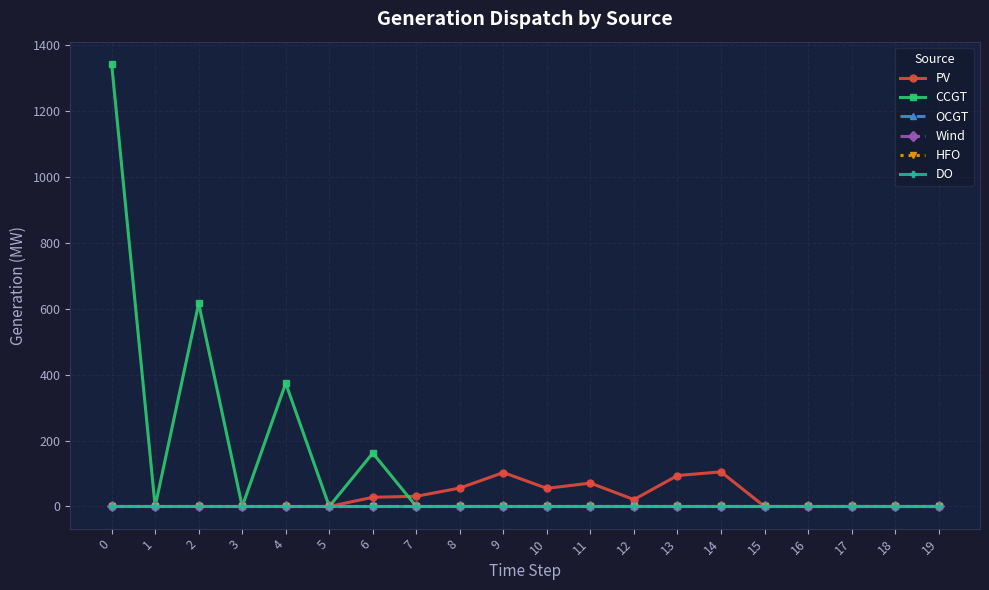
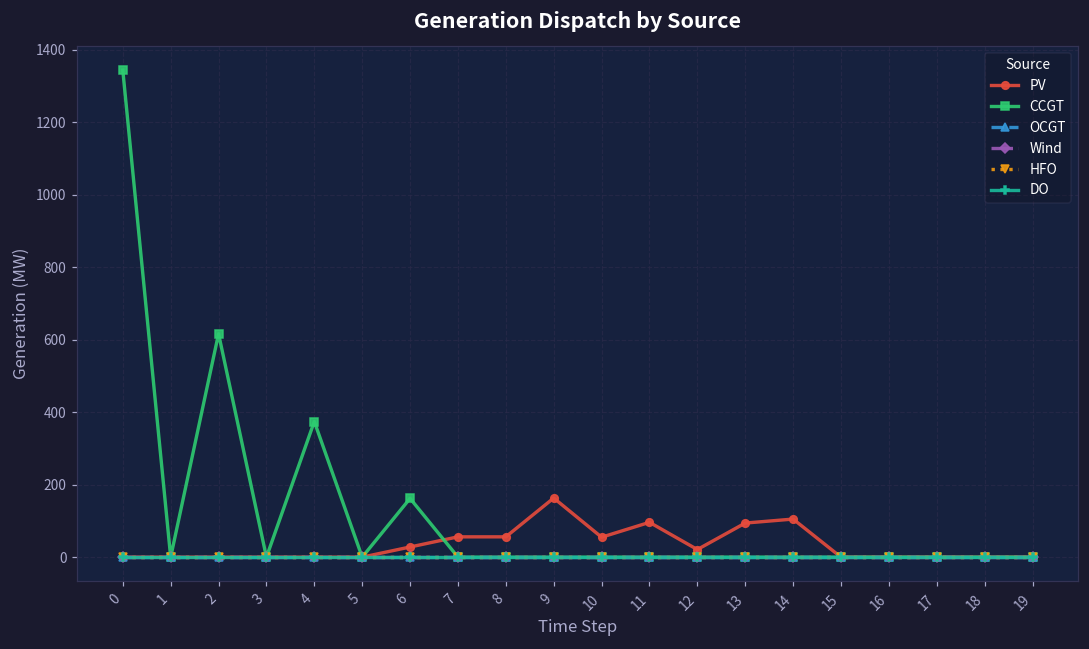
PV, 7: 30 -> 60
PV, 9: 100 -> 160
PV, 11: 70 -> 100
